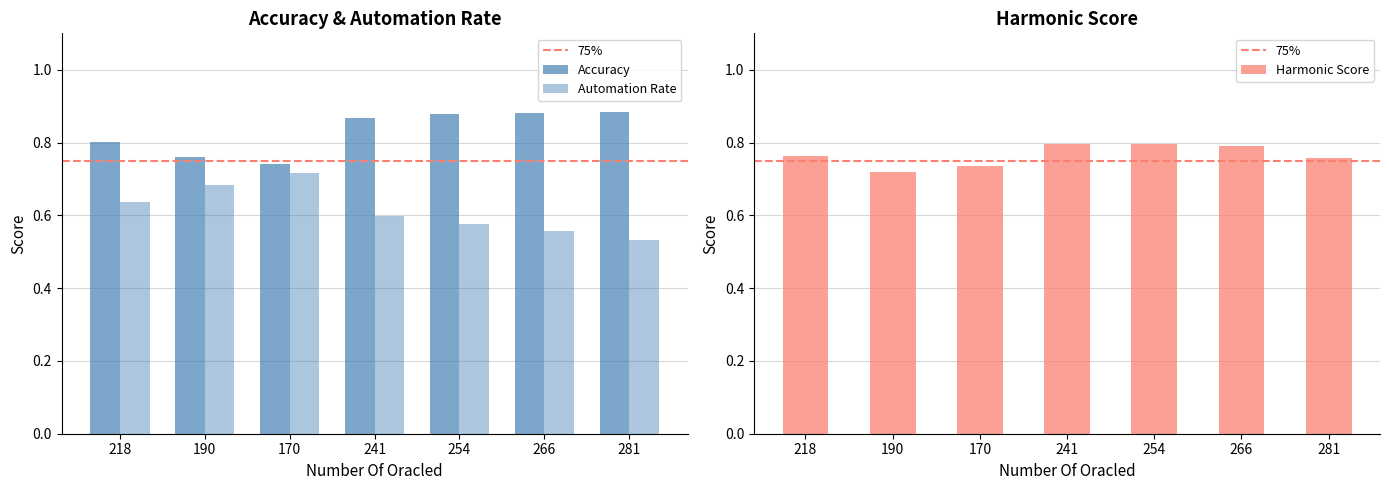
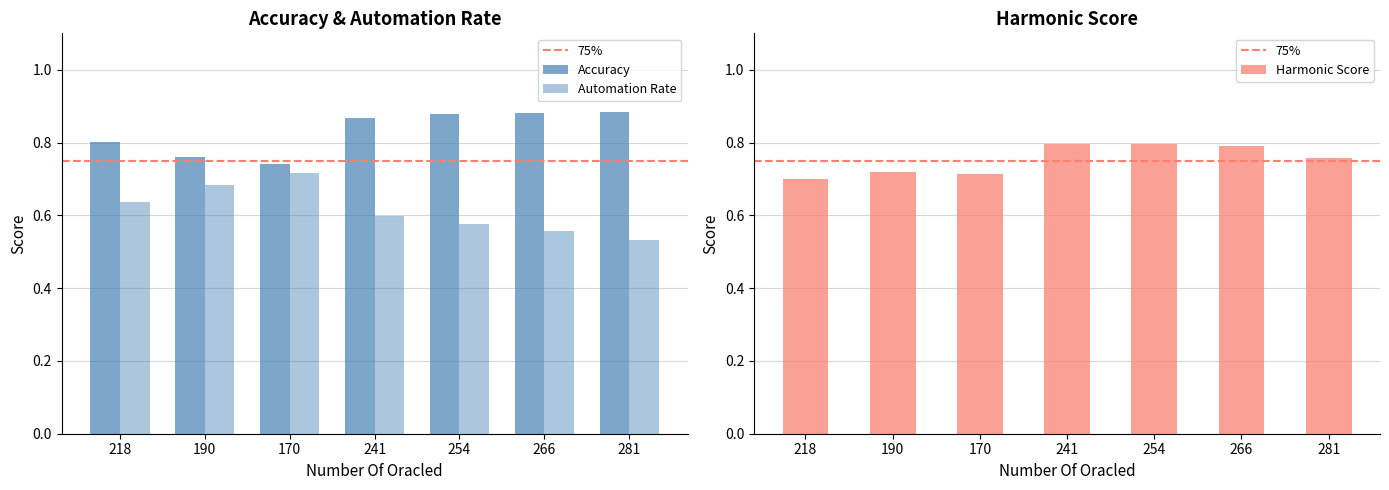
Harmonic Score, 218: 0.76 -> 0.70
Harmonic Score, 170: 0.74 -> 0.71
